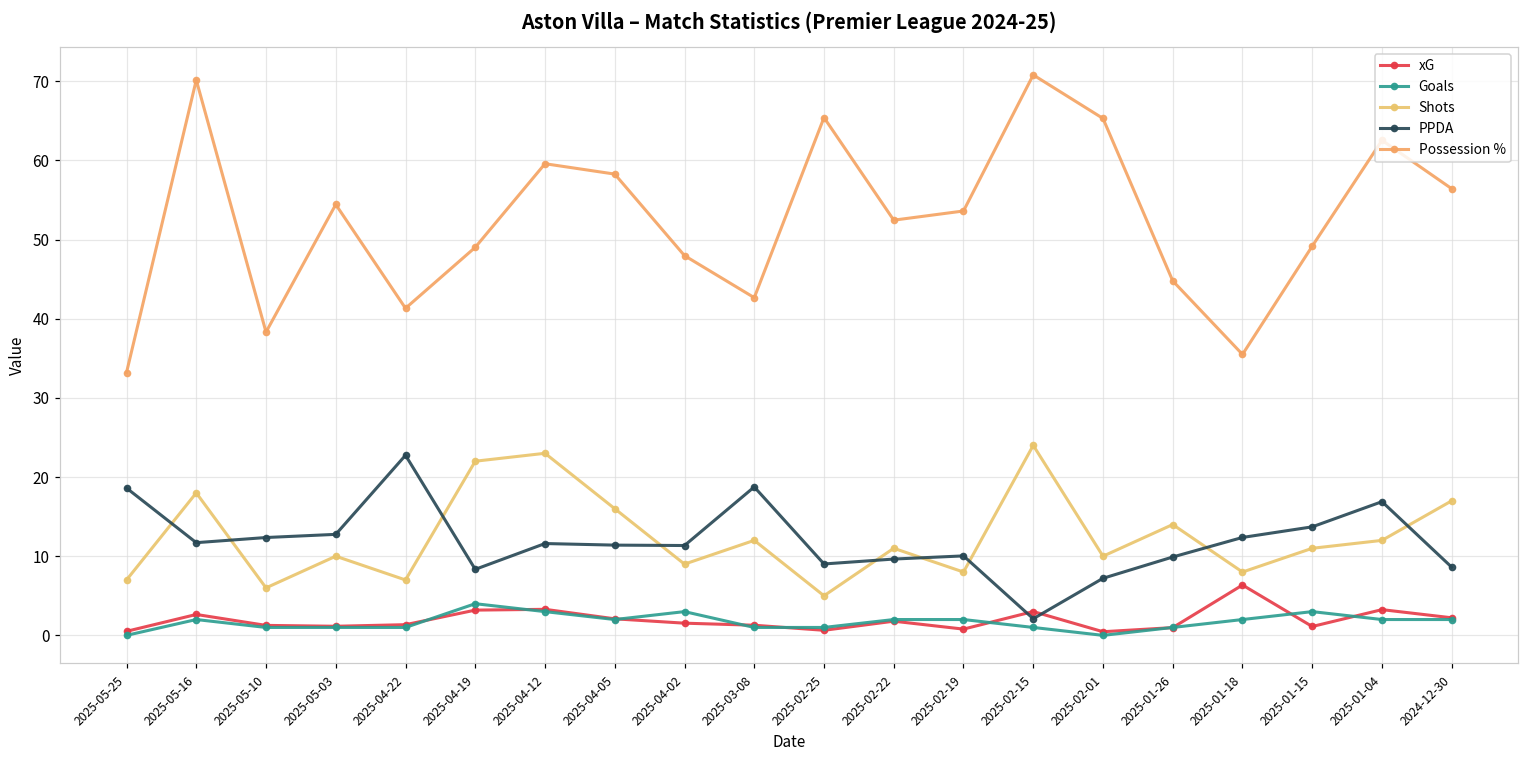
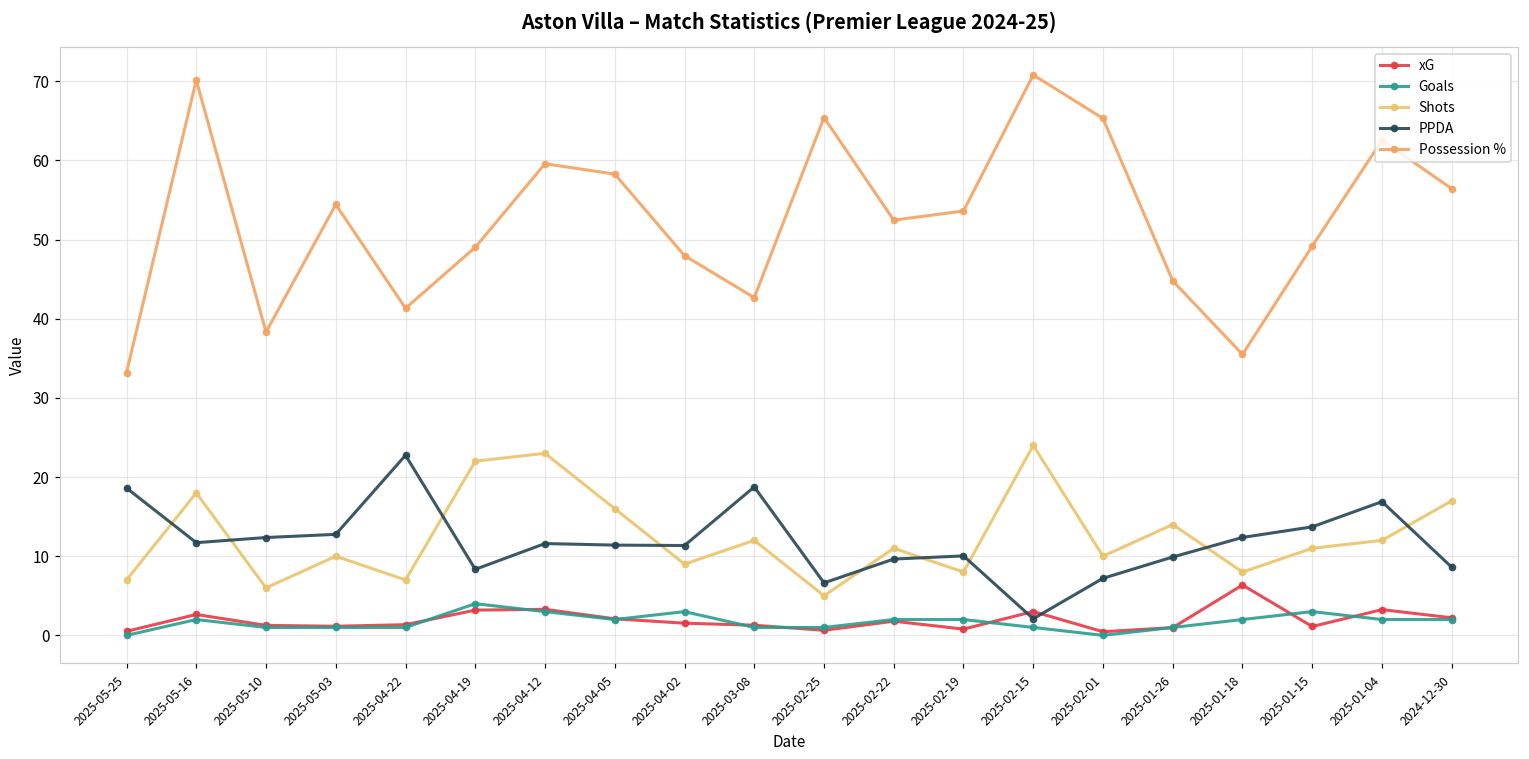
PPDA, 2025-02-25: 9 -> 7
